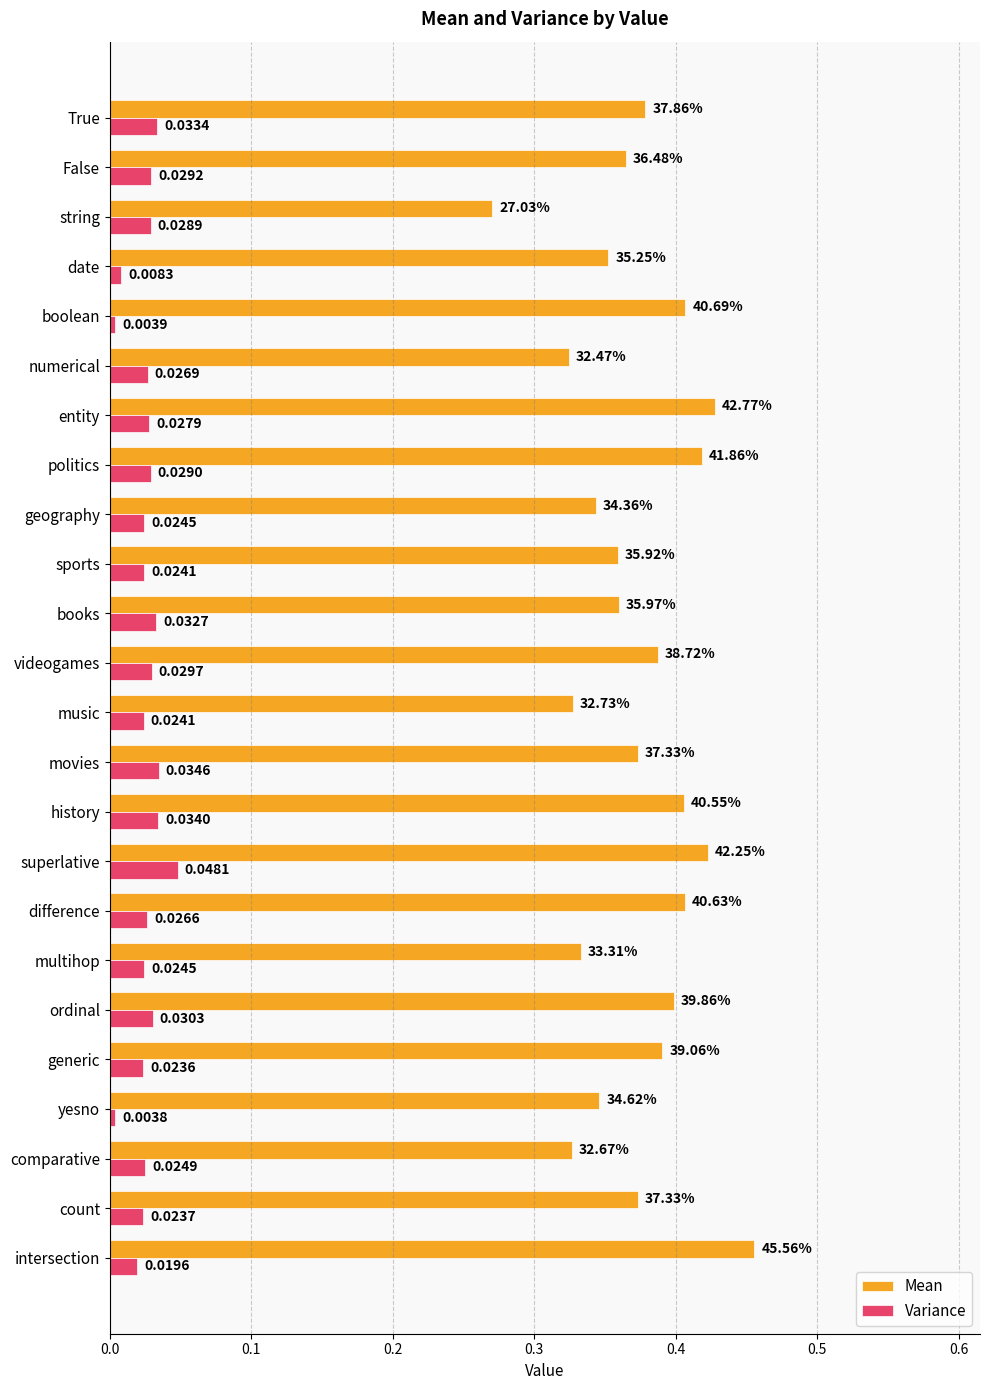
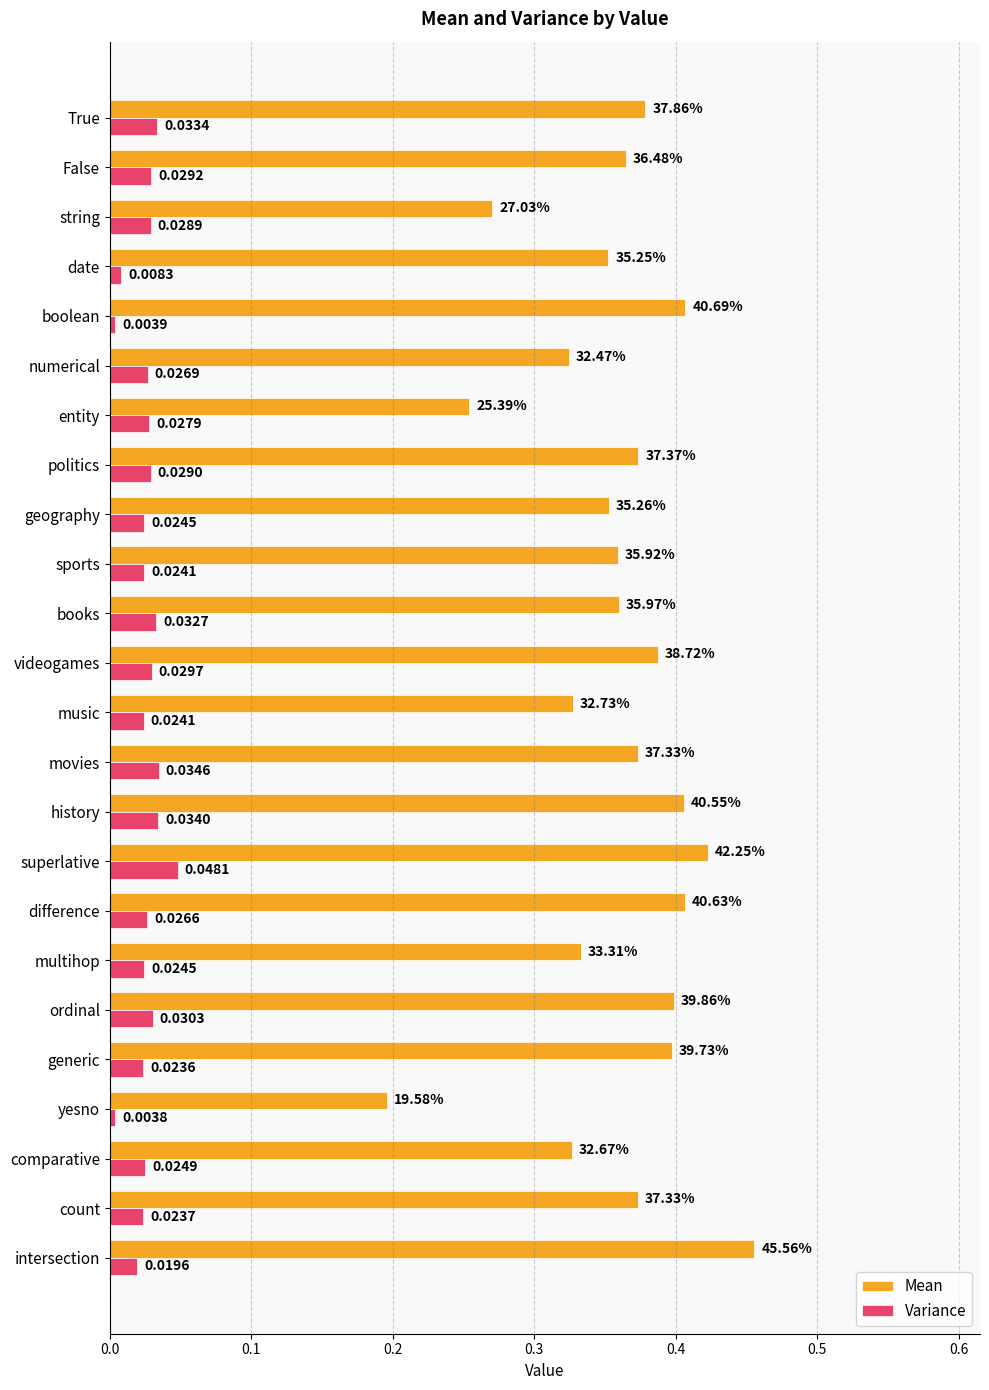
Mean, entity: 42.77% -> 25.39%
Mean, politics: 41.86% -> 37.37%
Mean, geography: 34.36% -> 35.26%
Mean, generic: 39.06% -> 39.73%
Mean, yesno: 34.62% -> 19.58%
